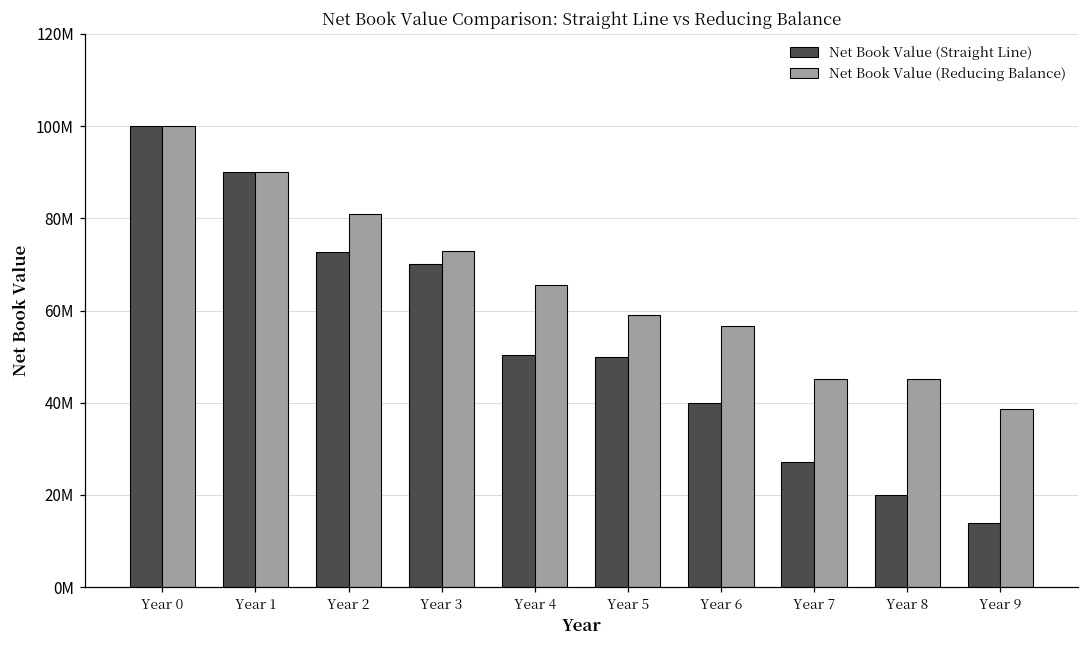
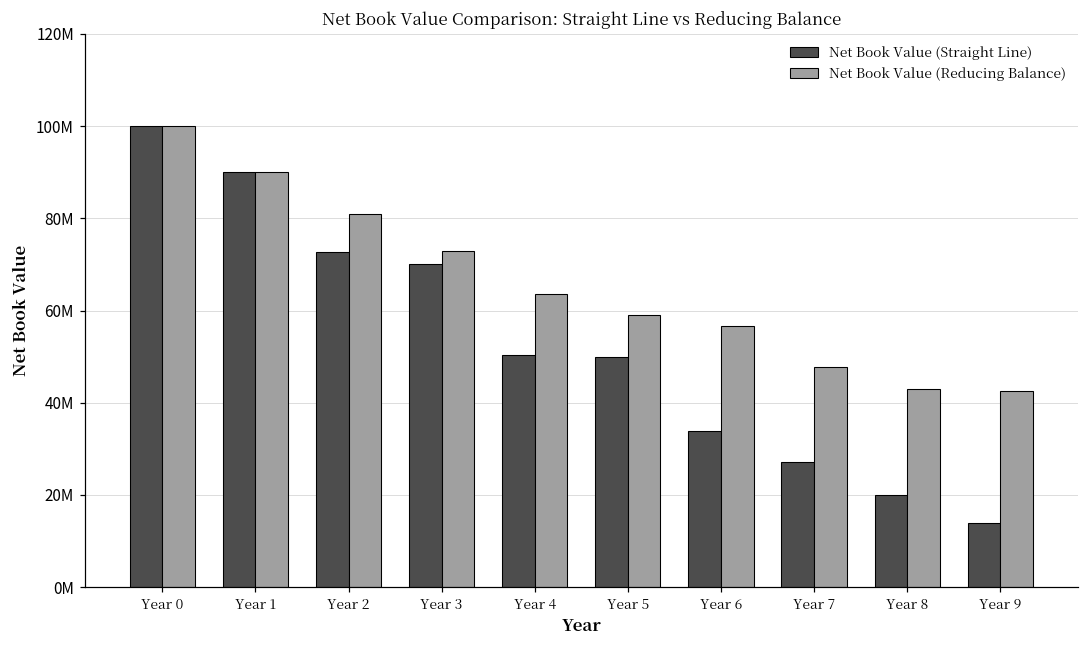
Net Book Value (Reducing Balance), Year 4: 66000000 -> 64000000
Net Book Value (Straight Line), Year 6: 40000000 -> 34000000
Net Book Value (Reducing Balance), Year 7: 45000000 -> 48000000
Net Book Value (Reducing Balance), Year 8: 45000000 -> 43000000
Net Book Value (Reducing Balance), Year 9: 39000000 -> 43000000
